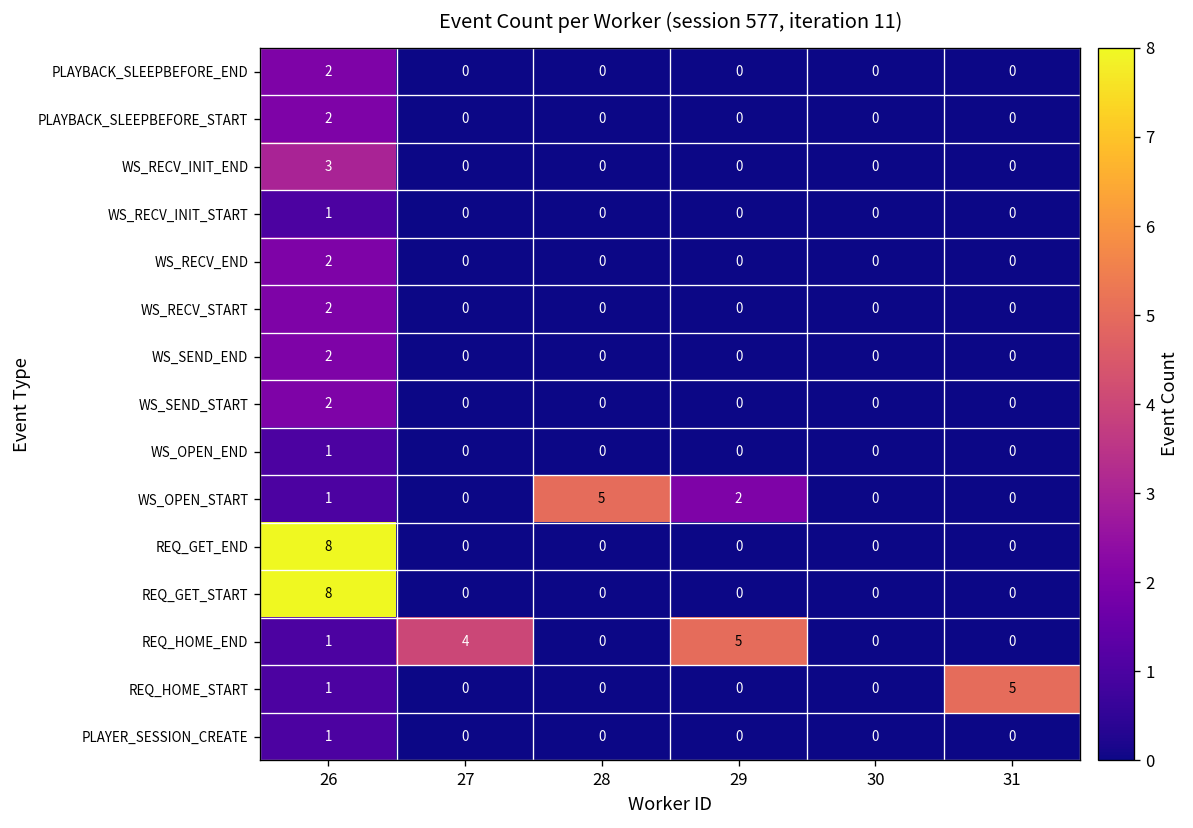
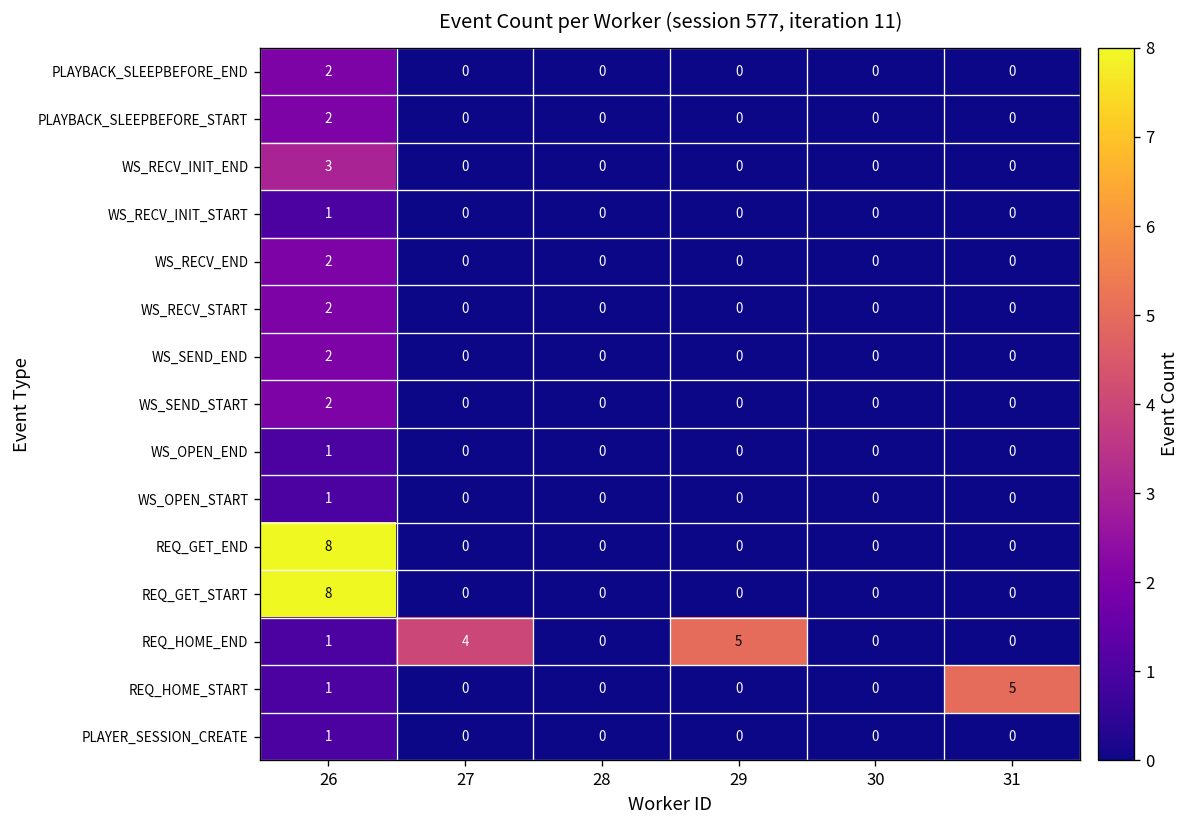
WS_OPEN_START, 28: 5 -> 0
WS_OPEN_START, 29: 2 -> 0
